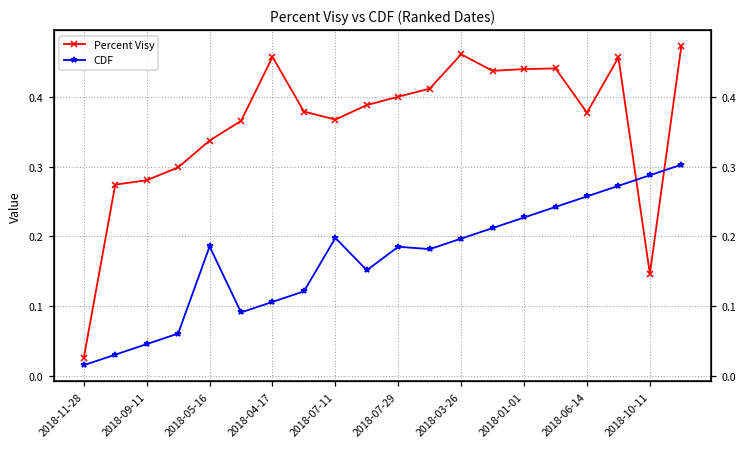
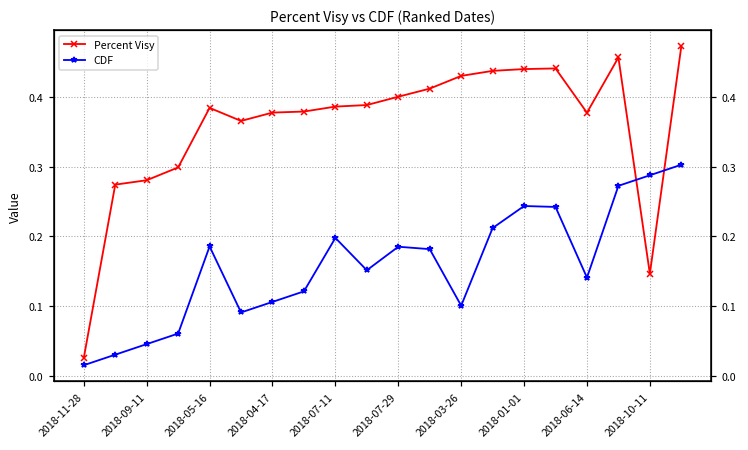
Percent Visy, 2018-05-16: 0.34 -> 0.38
Percent Visy, 2018-04-17: 0.46 -> 0.38
Percent Visy, 2018-07-11: 0.37 -> 0.39
Percent Visy, 2018-03-26: 0.46 -> 0.43
CDF, 2018-03-26: 0.20 -> 0.10
CDF, 2018-01-01: 0.23 -> 0.24
CDF, 2018-06-14: 0.26 -> 0.14
